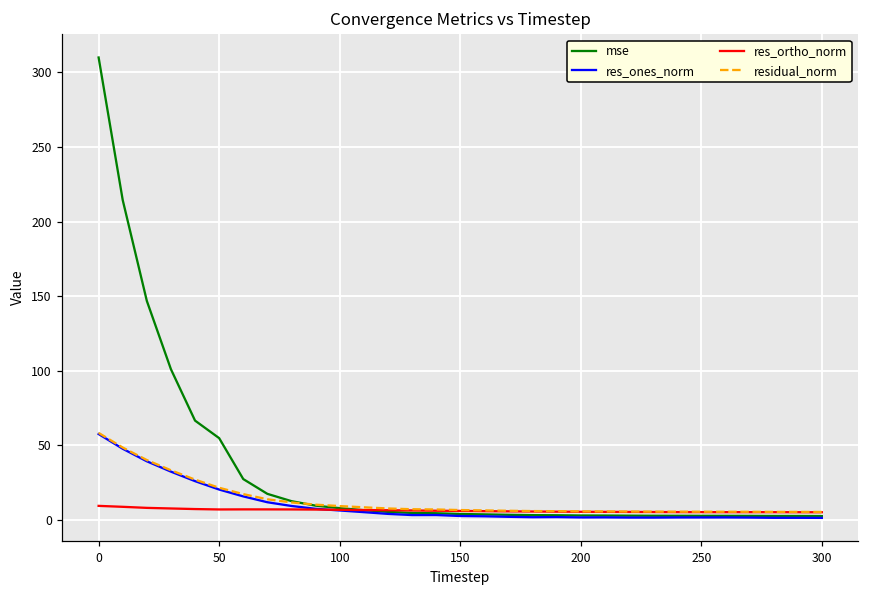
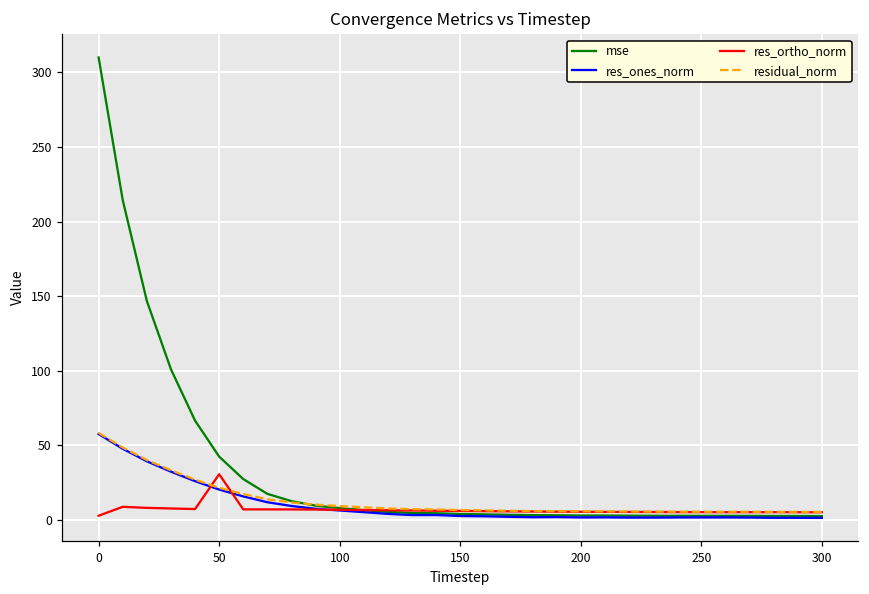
res_ortho_norm, 0: 9 -> 3
mse, 50: 55 -> 43
res_ortho_norm, 50: 7 -> 31
